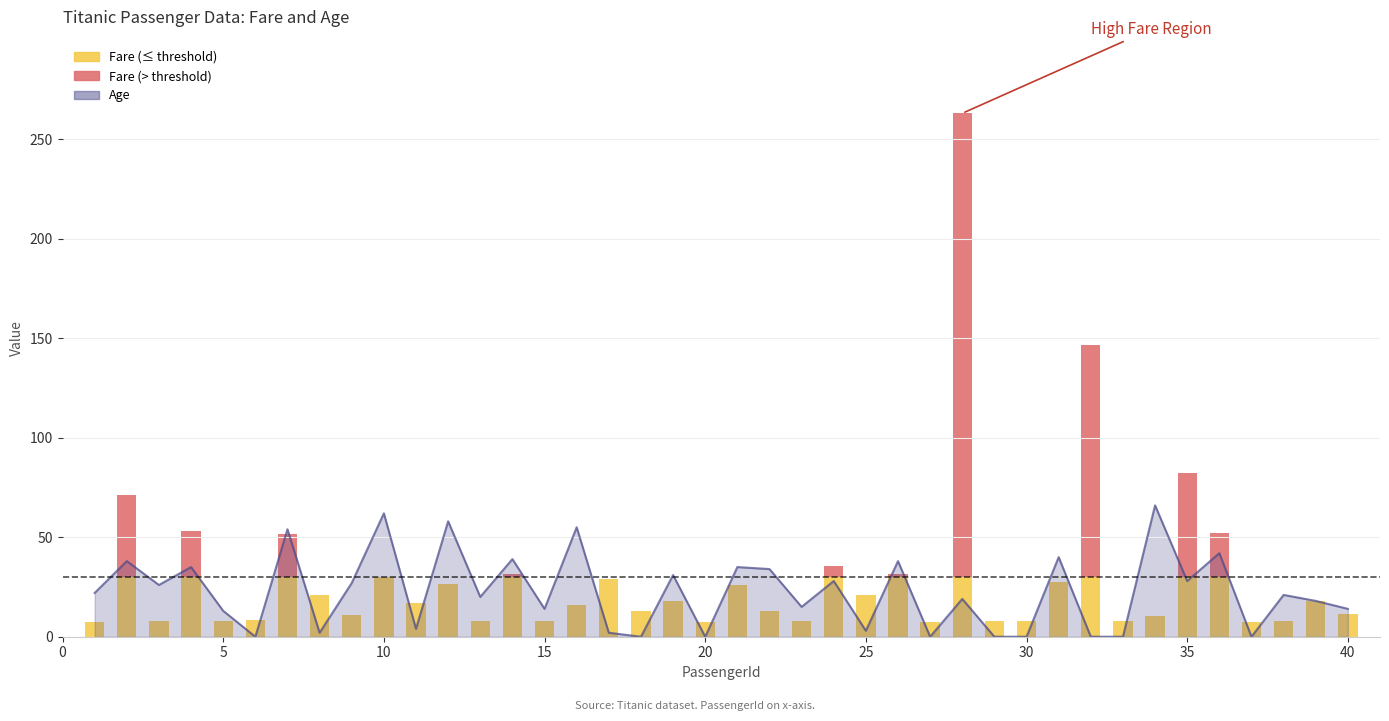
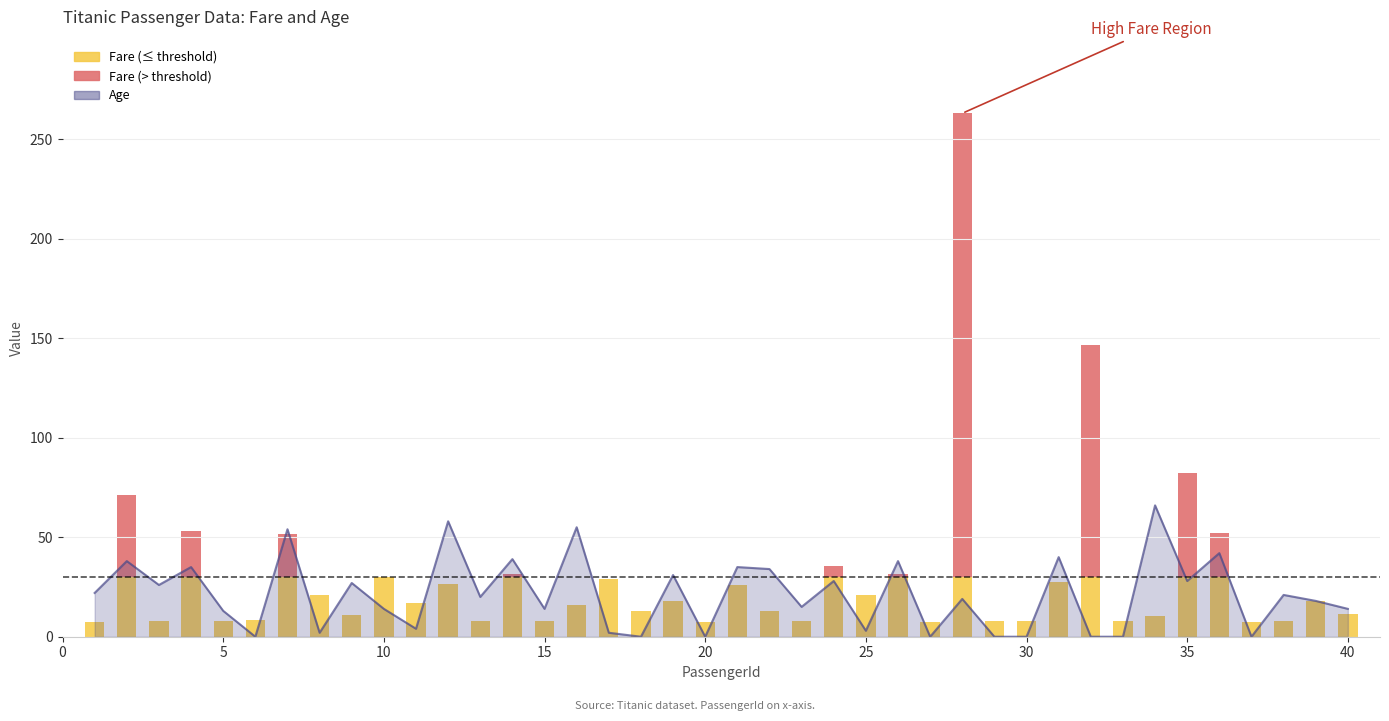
Age, 10: 62 -> 14
